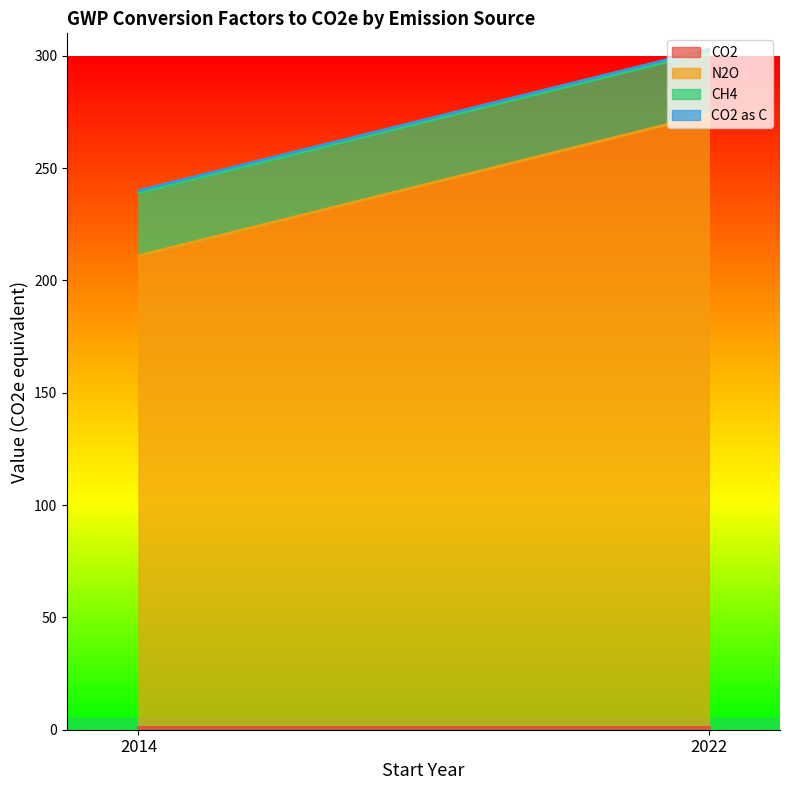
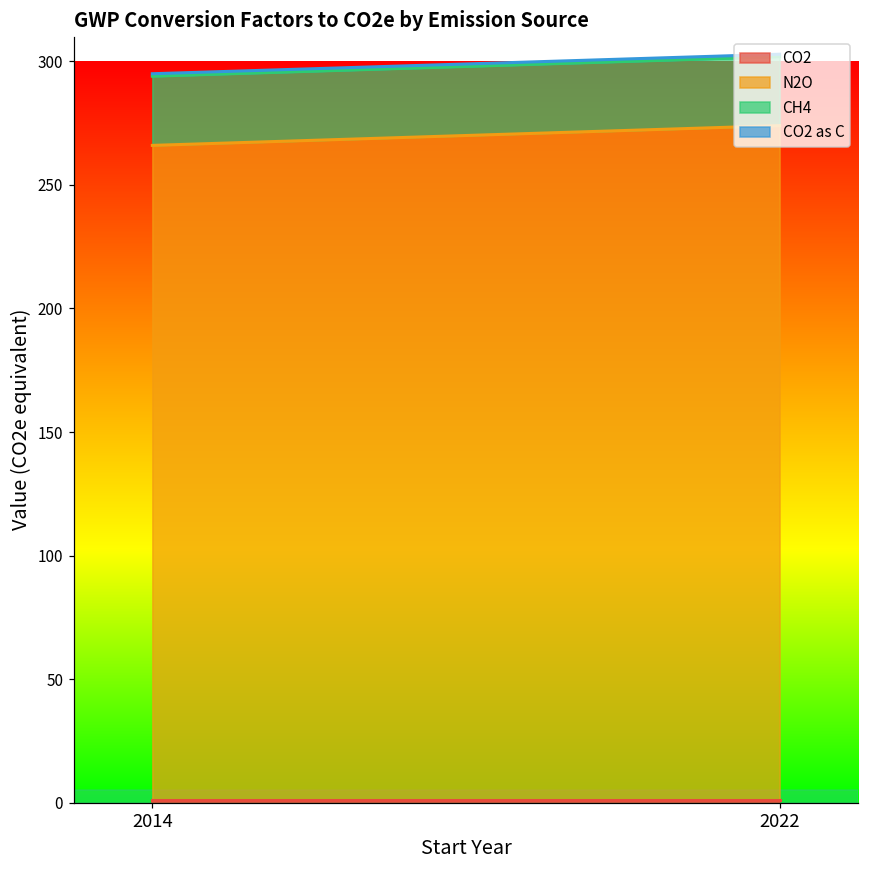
N2O, 2014: 210 -> 265
